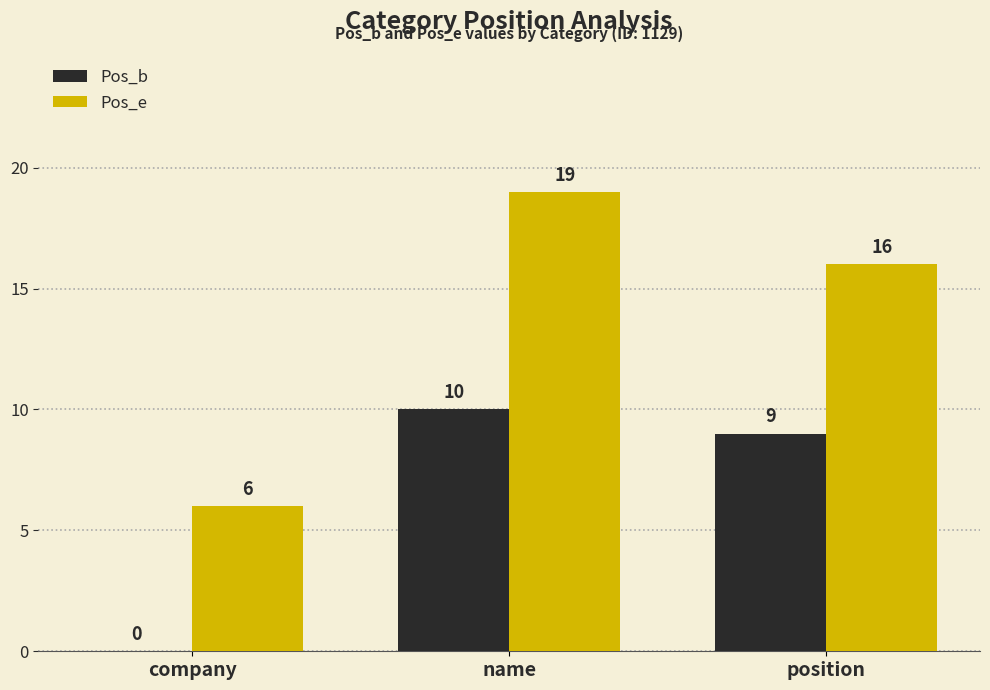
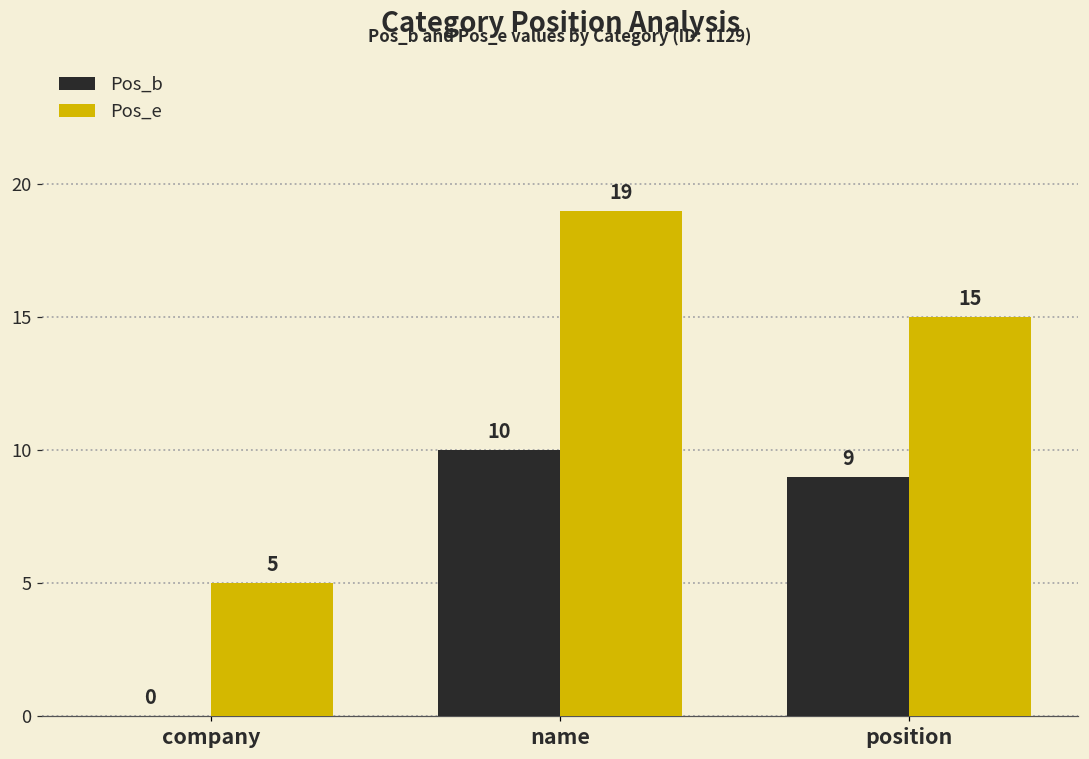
Pos_e, company: 6 -> 5
Pos_e, position: 16 -> 15
